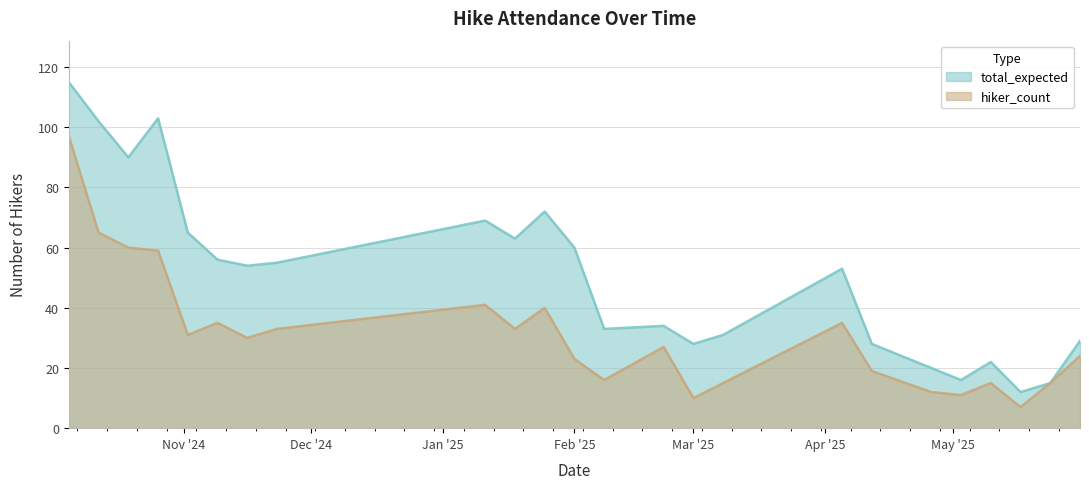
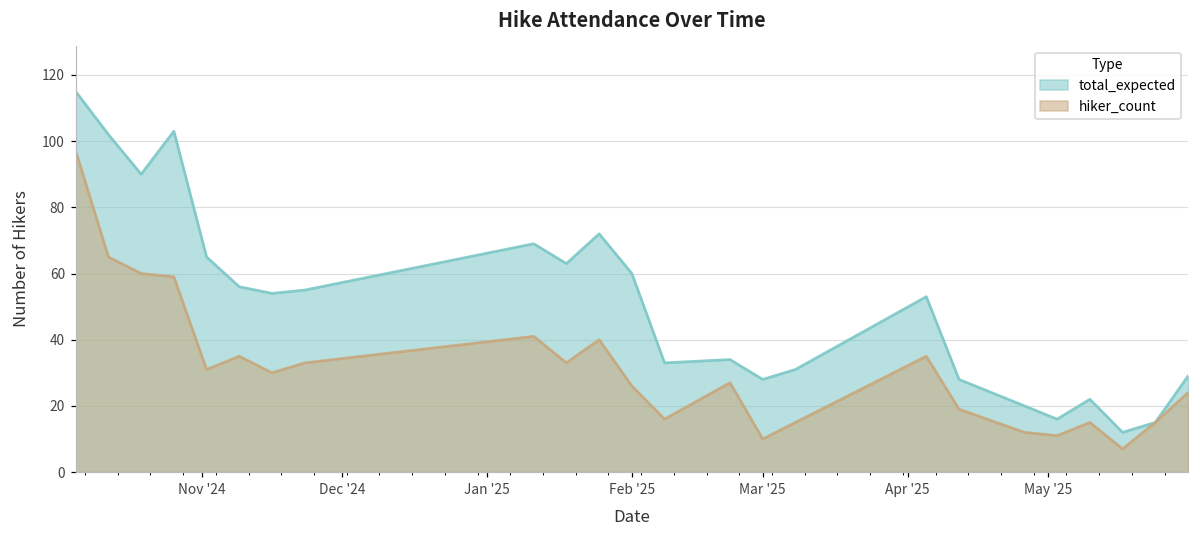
hiker_count, Feb '25: 23 -> 26
